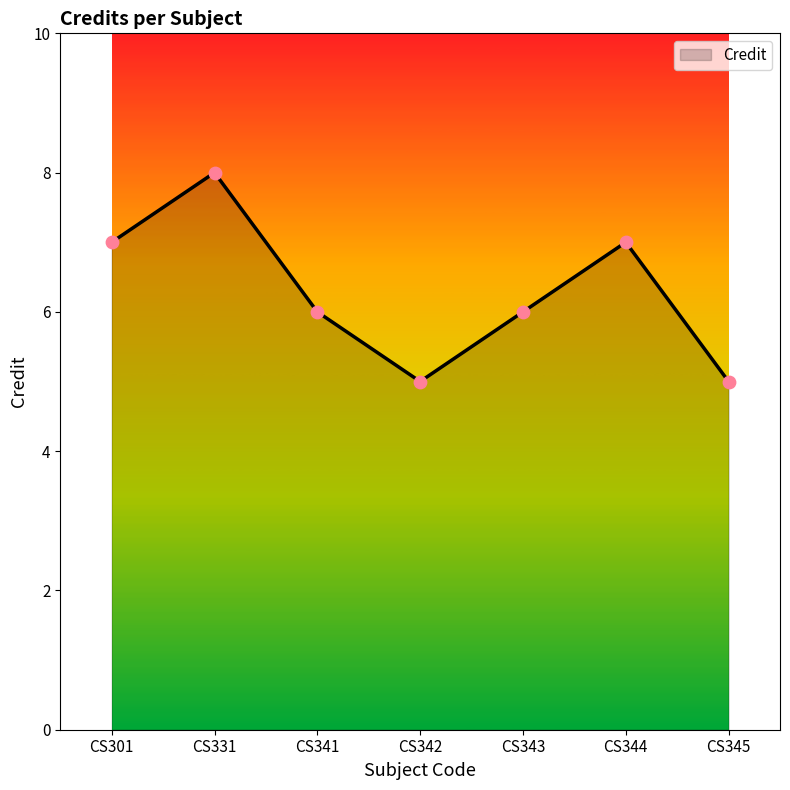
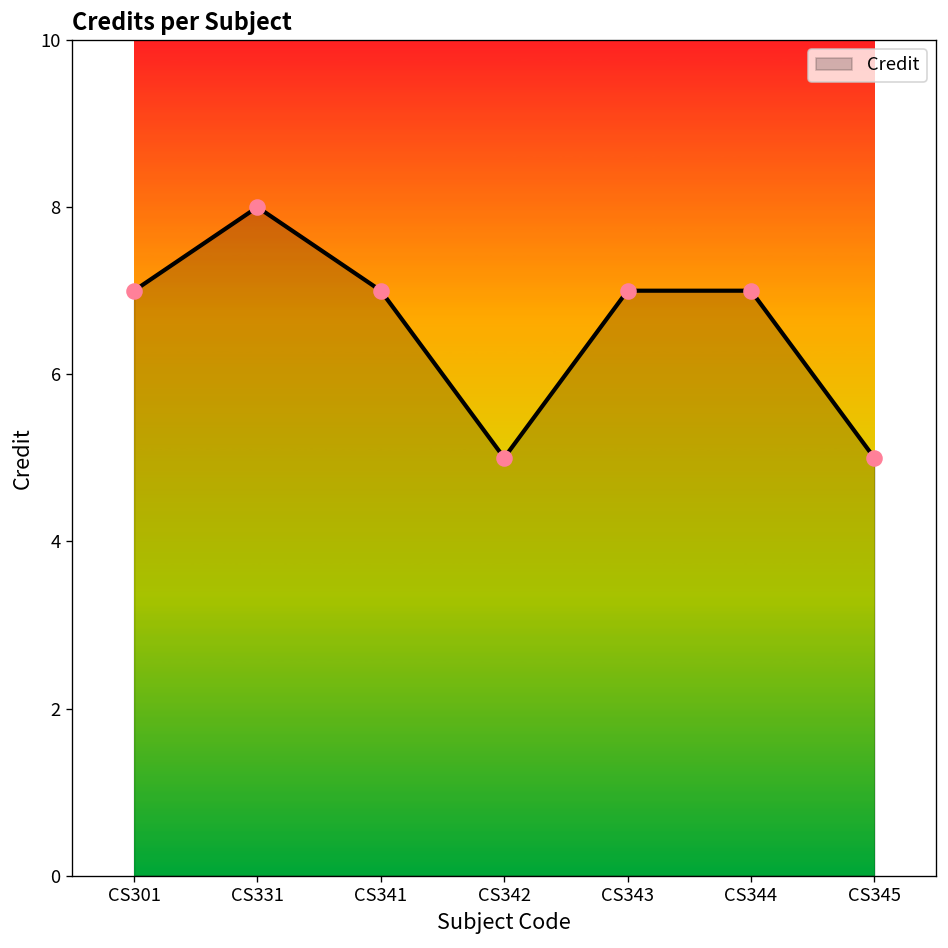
CS341: 6 -> 7
CS343: 6 -> 7
